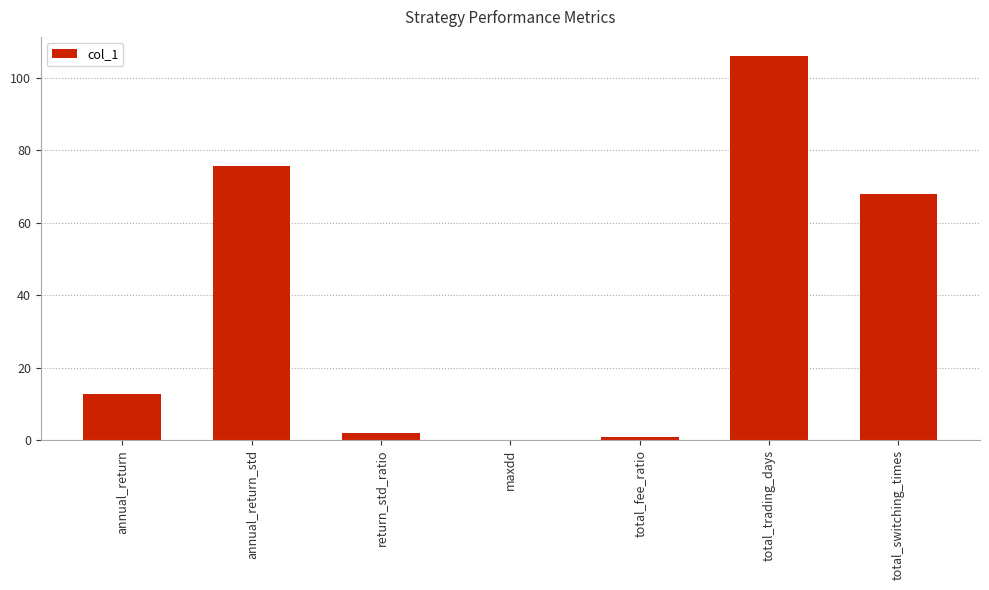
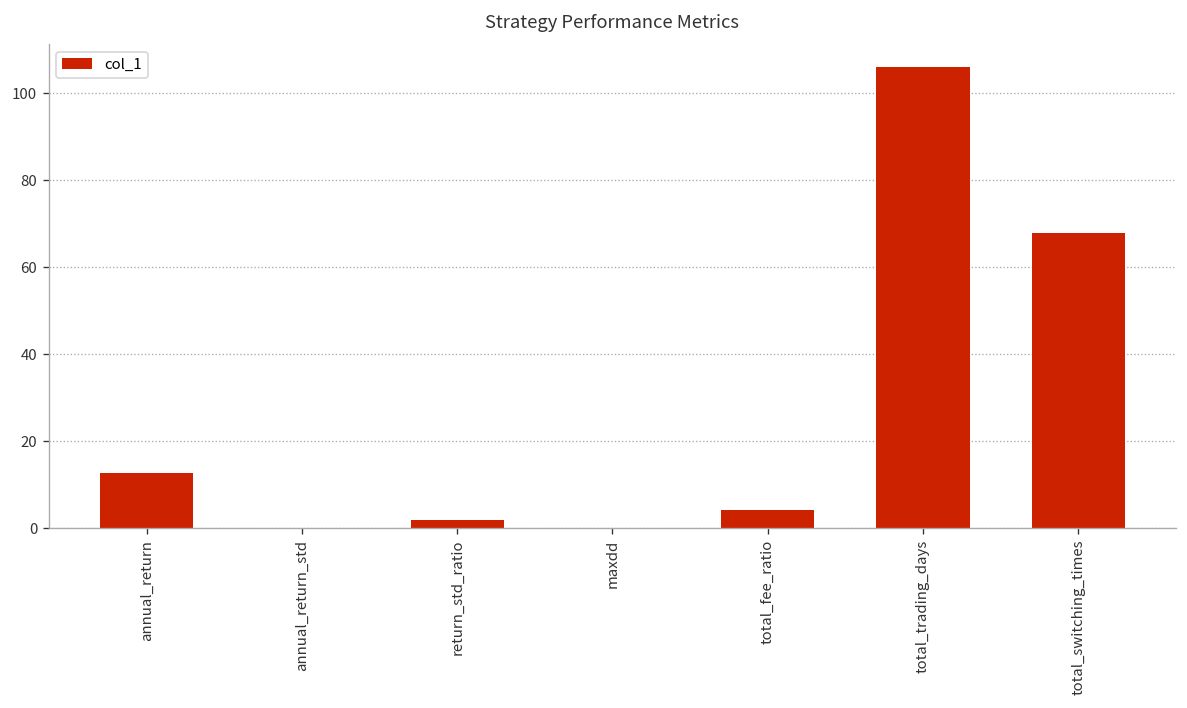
annual_return_std: 76 -> 0
total_fee_ratio: 1 -> 4
